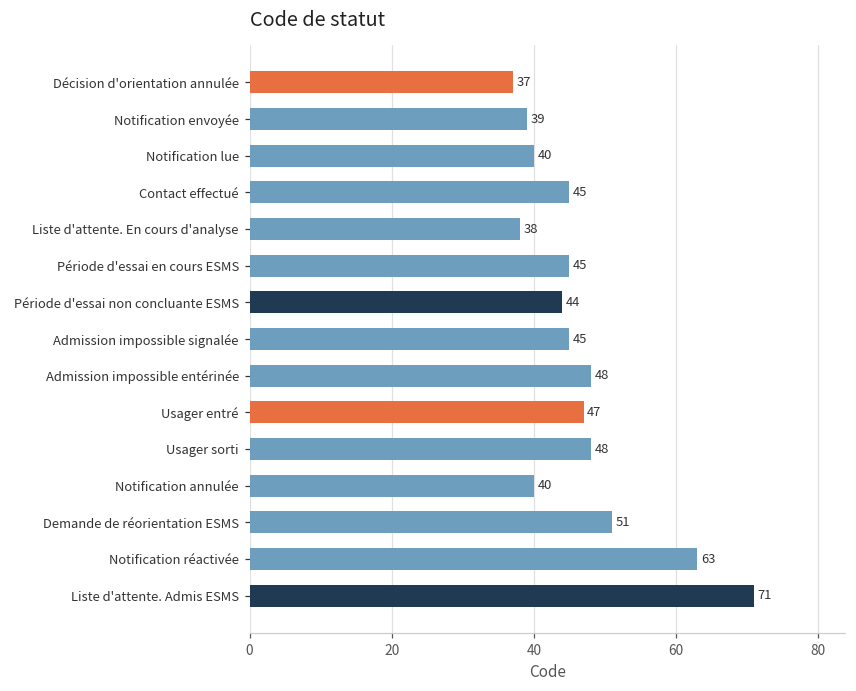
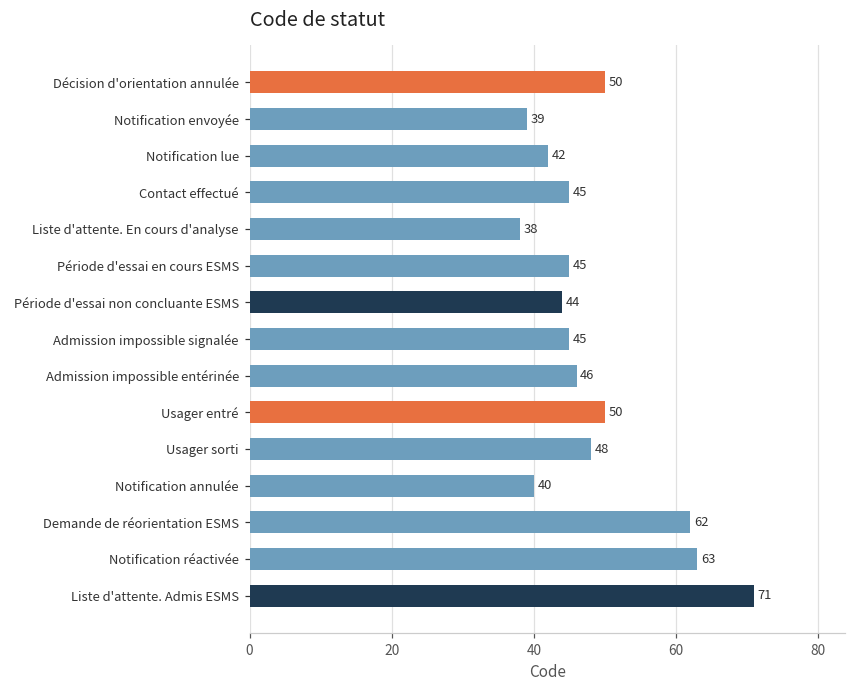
Décision d'orientation annulée: 37 -> 50
Notification lue: 40 -> 42
Admission impossible entérinée: 48 -> 46
Usager entré: 47 -> 50
Demande de réorientation ESMS: 51 -> 62
